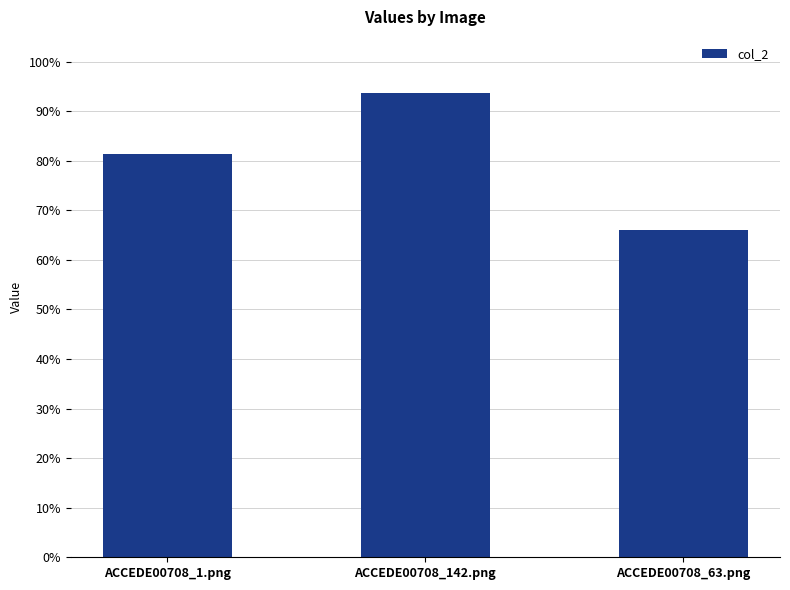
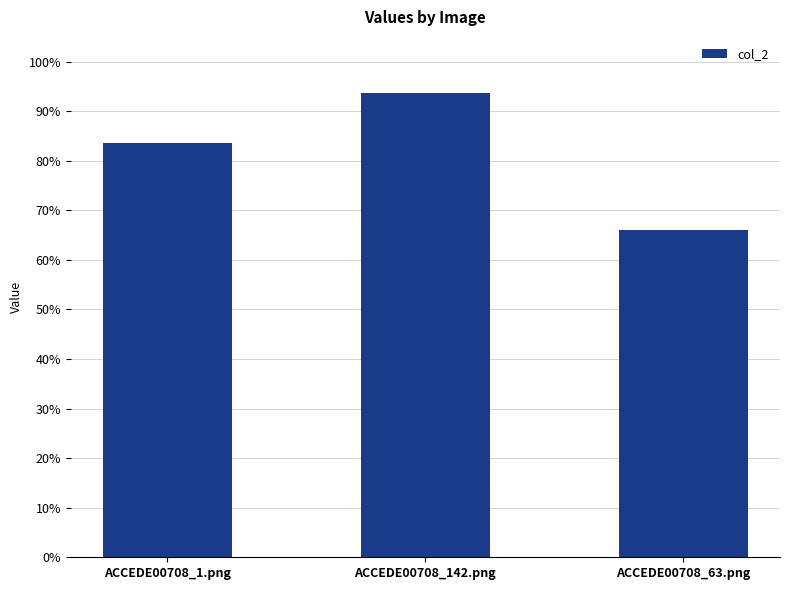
ACCEDE00708_1.png: 81% -> 84%
